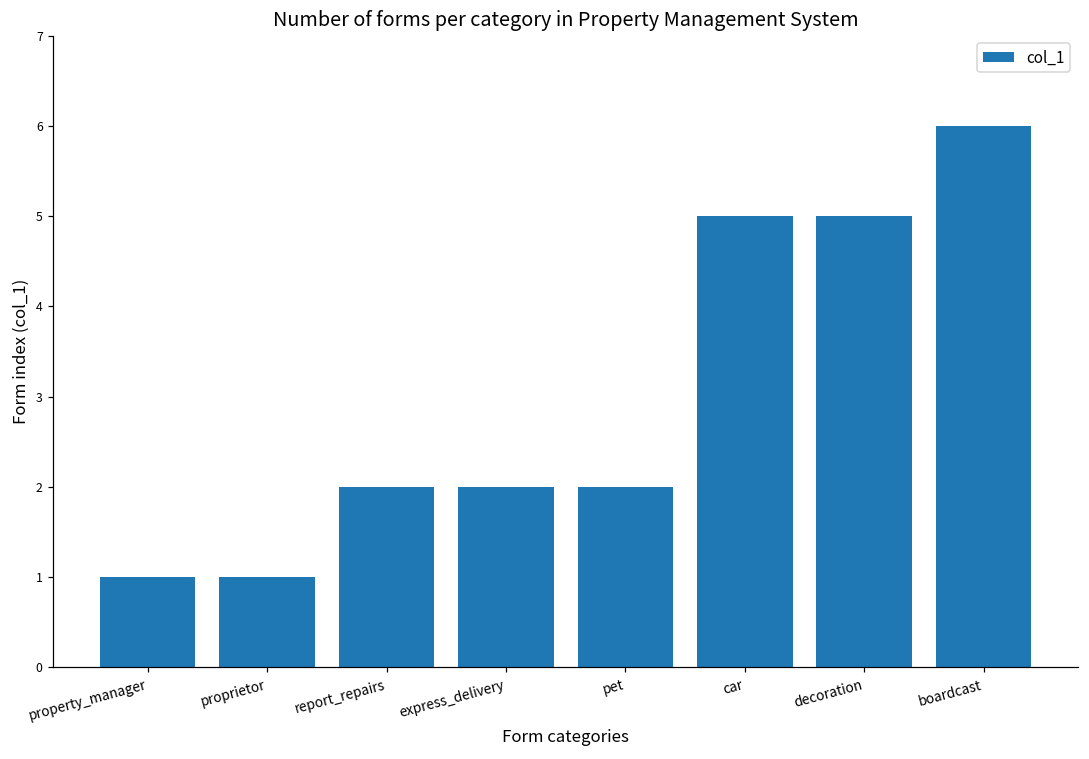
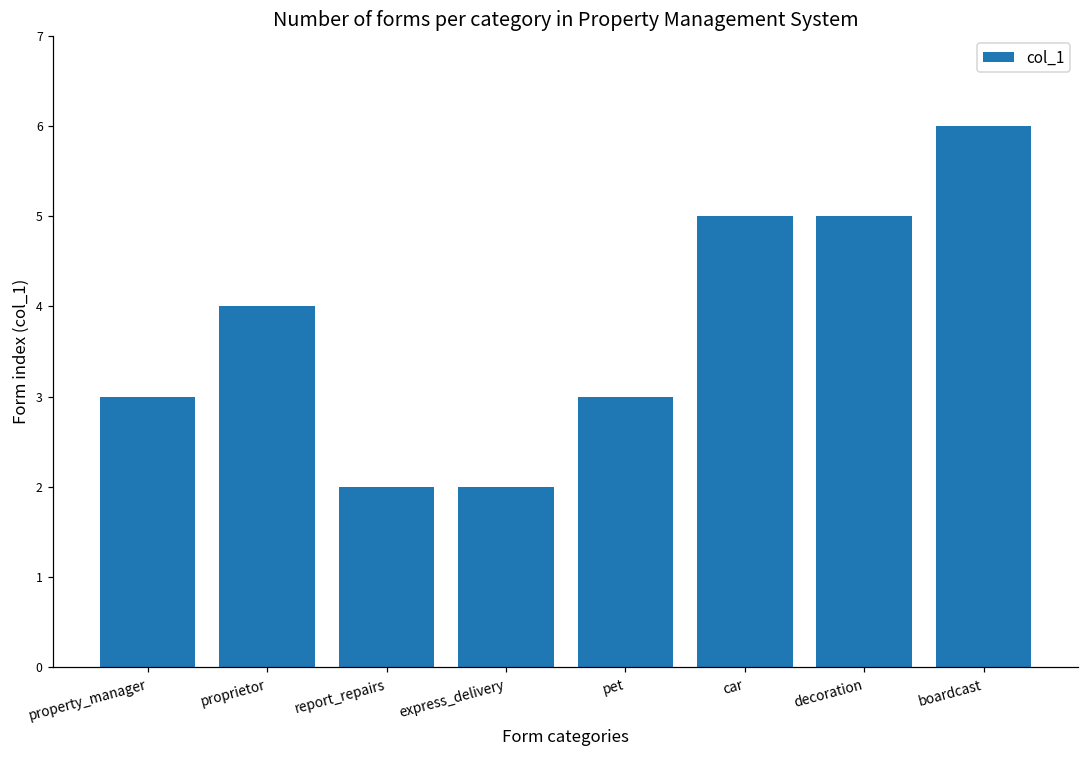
property_manager: 1 -> 3
proprietor: 1 -> 4
pet: 2 -> 3
